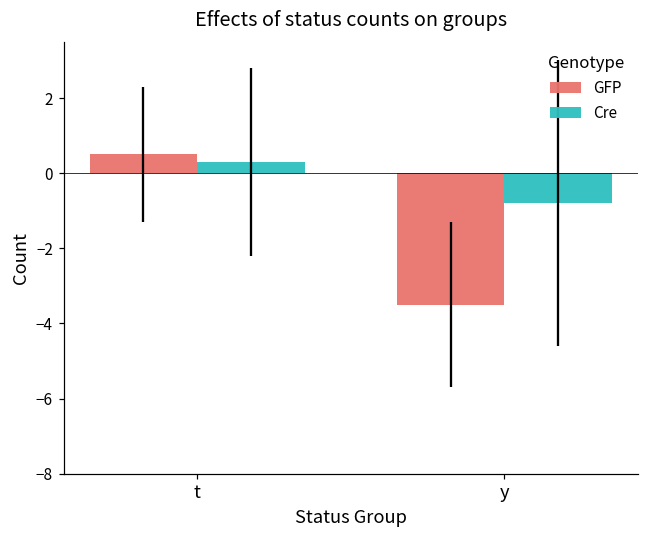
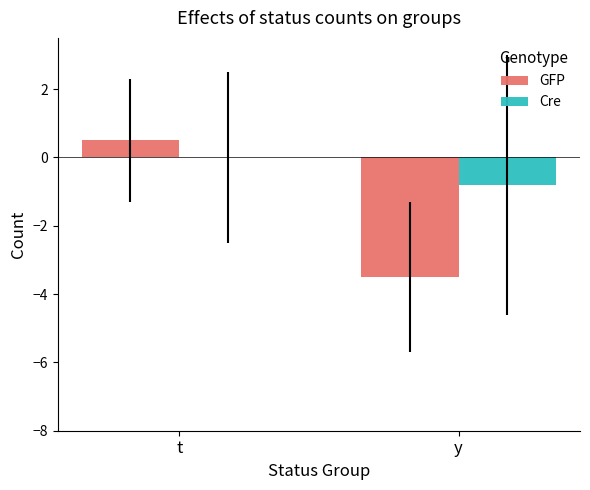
Cre, t: 0.3 -> 0.0
